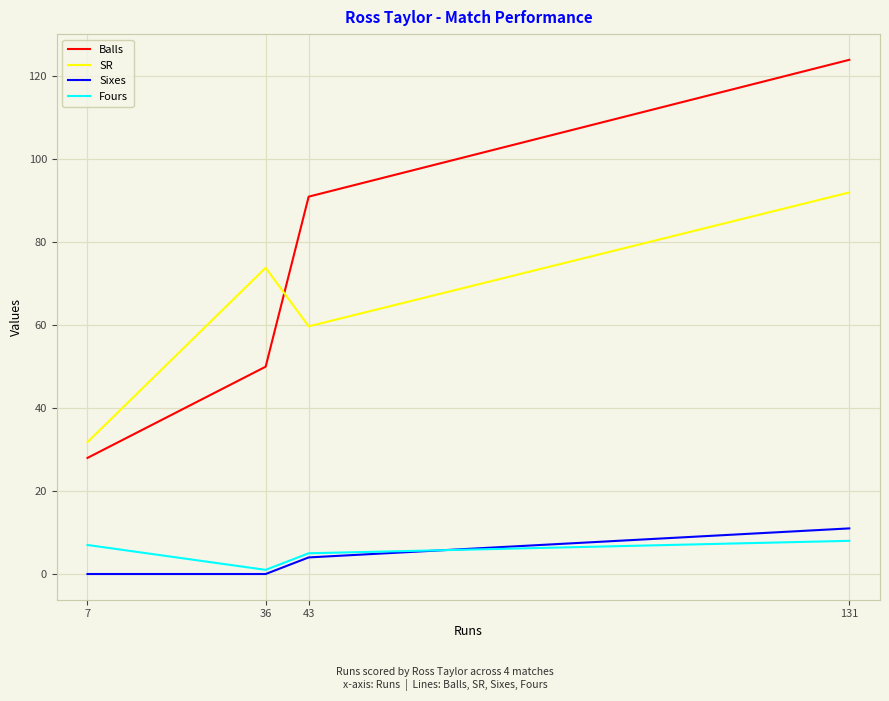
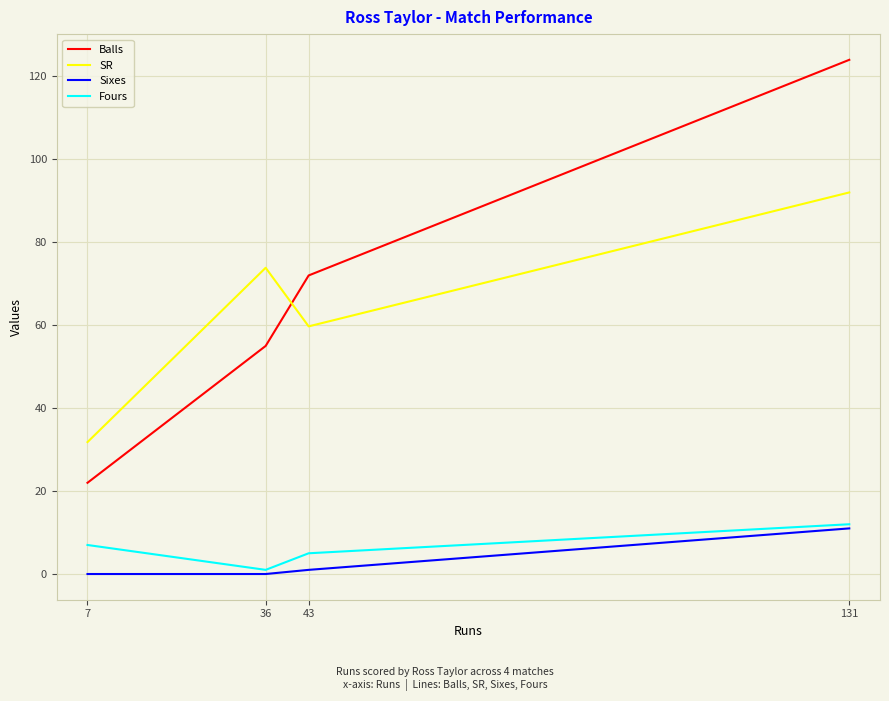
Balls, 7: 28 -> 22
Balls, 36: 50 -> 55
Balls, 43: 91 -> 72
Sixes, 43: 4 -> 1
Fours, 131: 8 -> 12
